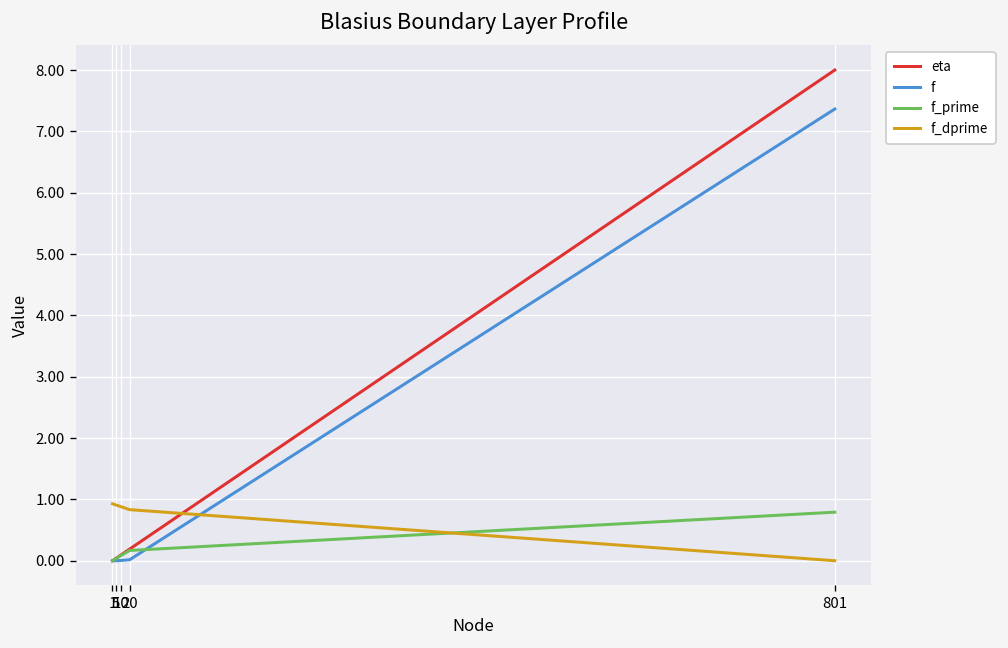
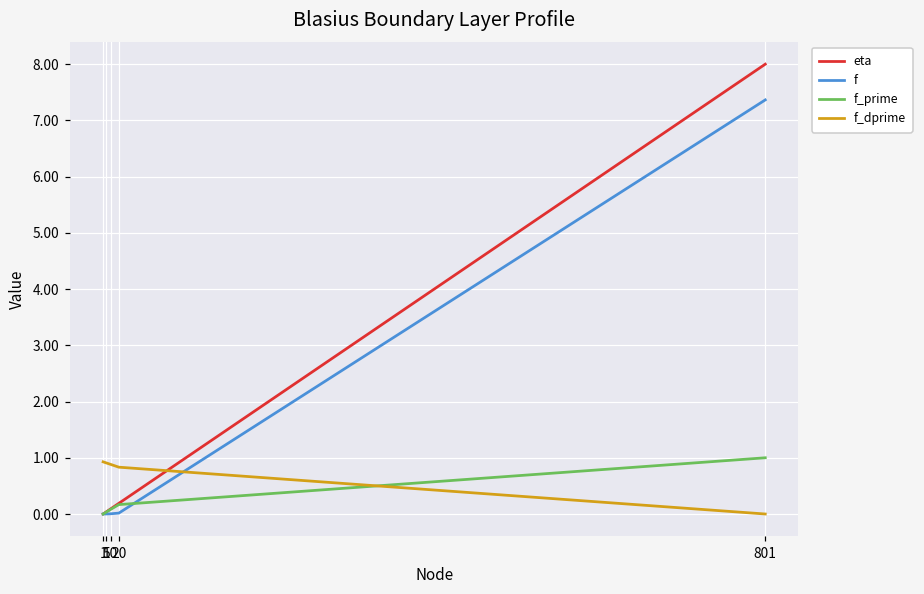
f_prime, 801: 0.8 -> 1.0
